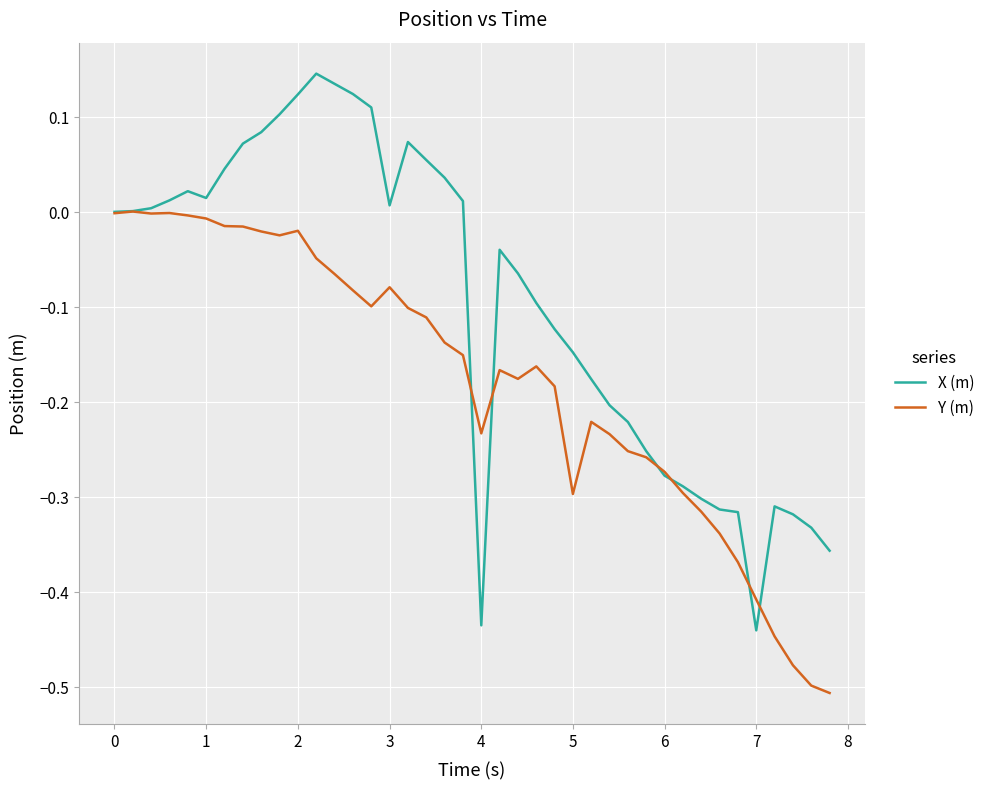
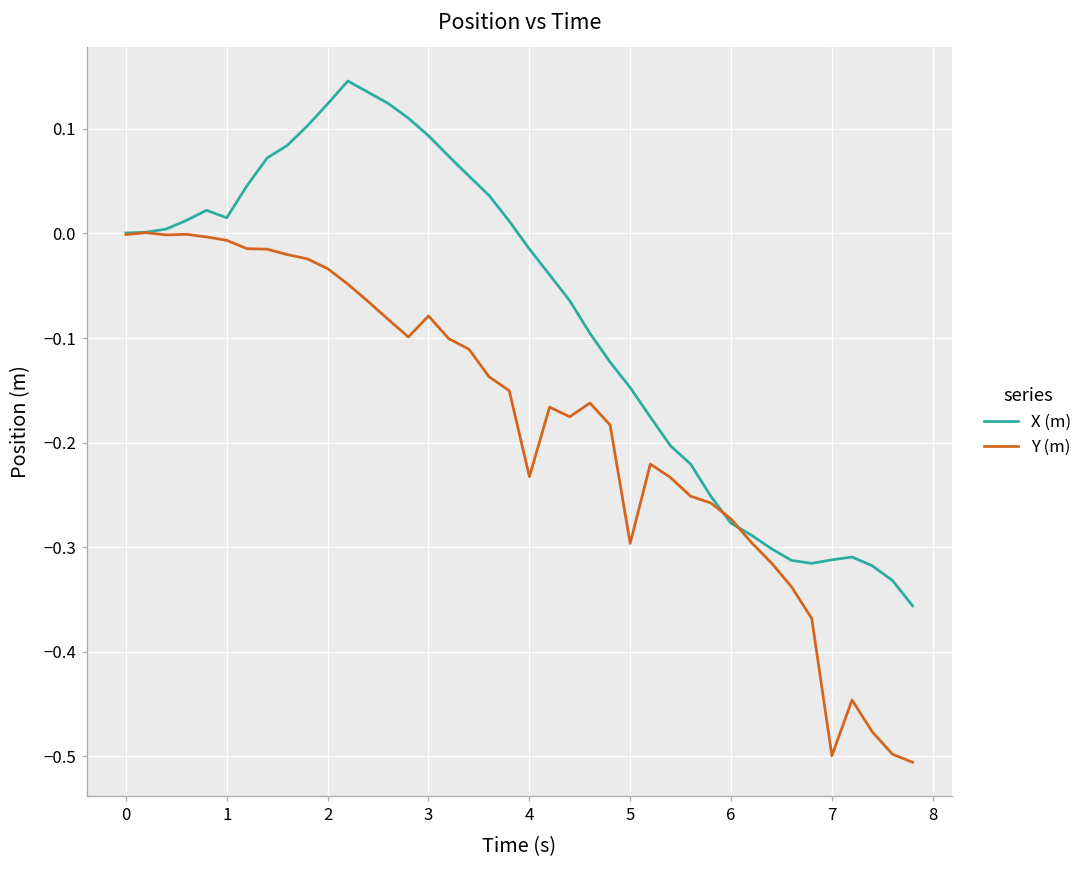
Y (m), 2: -0.02 -> -0.03
X (m), 3: 0.01 -> 0.09
X (m), 4: -0.43 -> -0.01
X (m), 7: -0.44 -> -0.31
Y (m), 7: -0.41 -> -0.50
